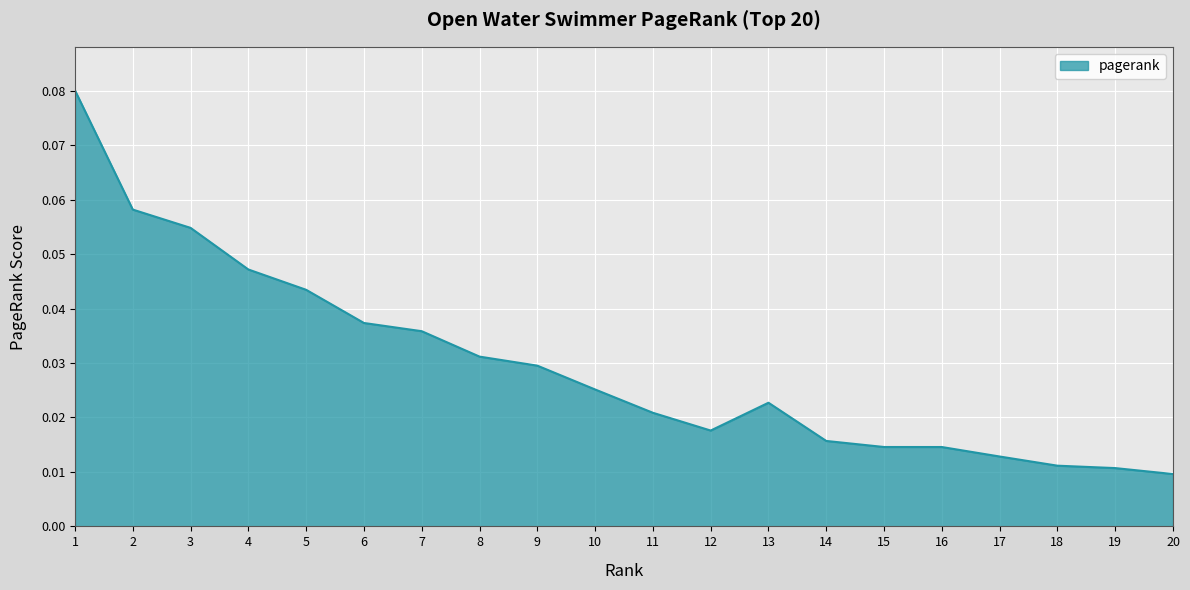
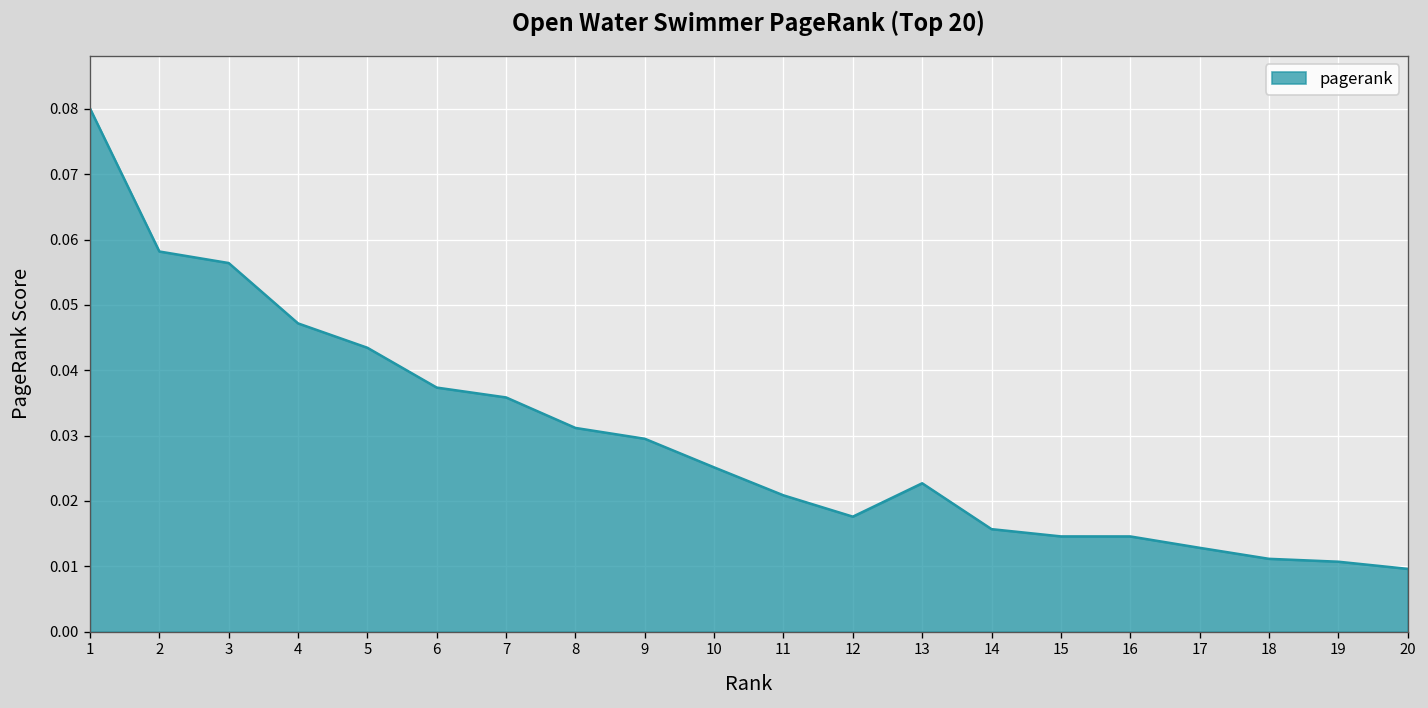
3: 0.055 -> 0.056
